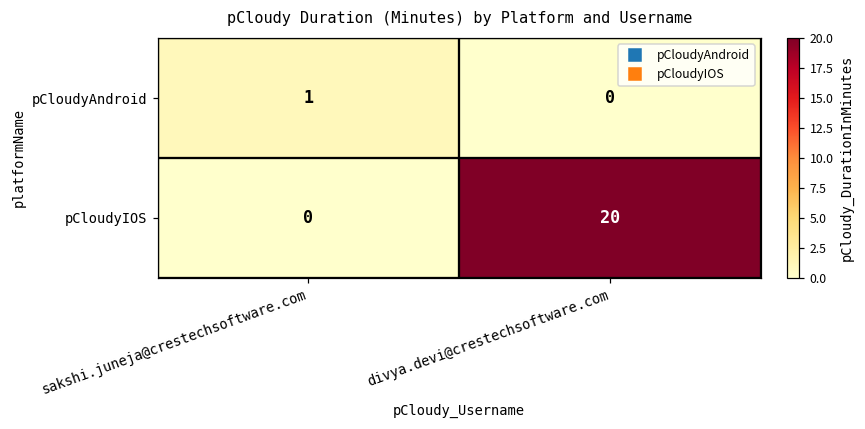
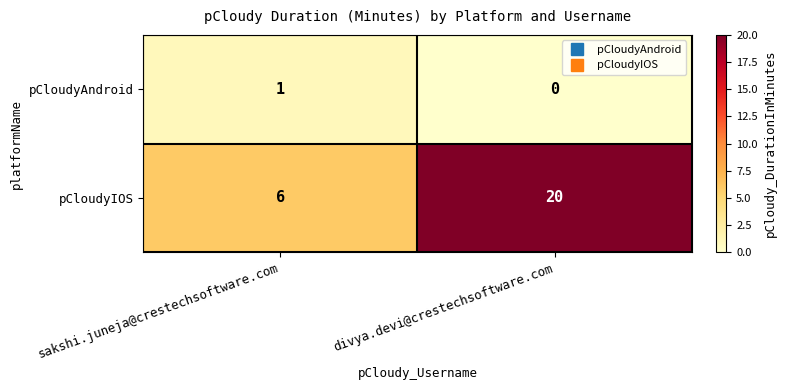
pCloudyIOS, sakshi.juneja@crestechsoftware.com: 0 -> 6
